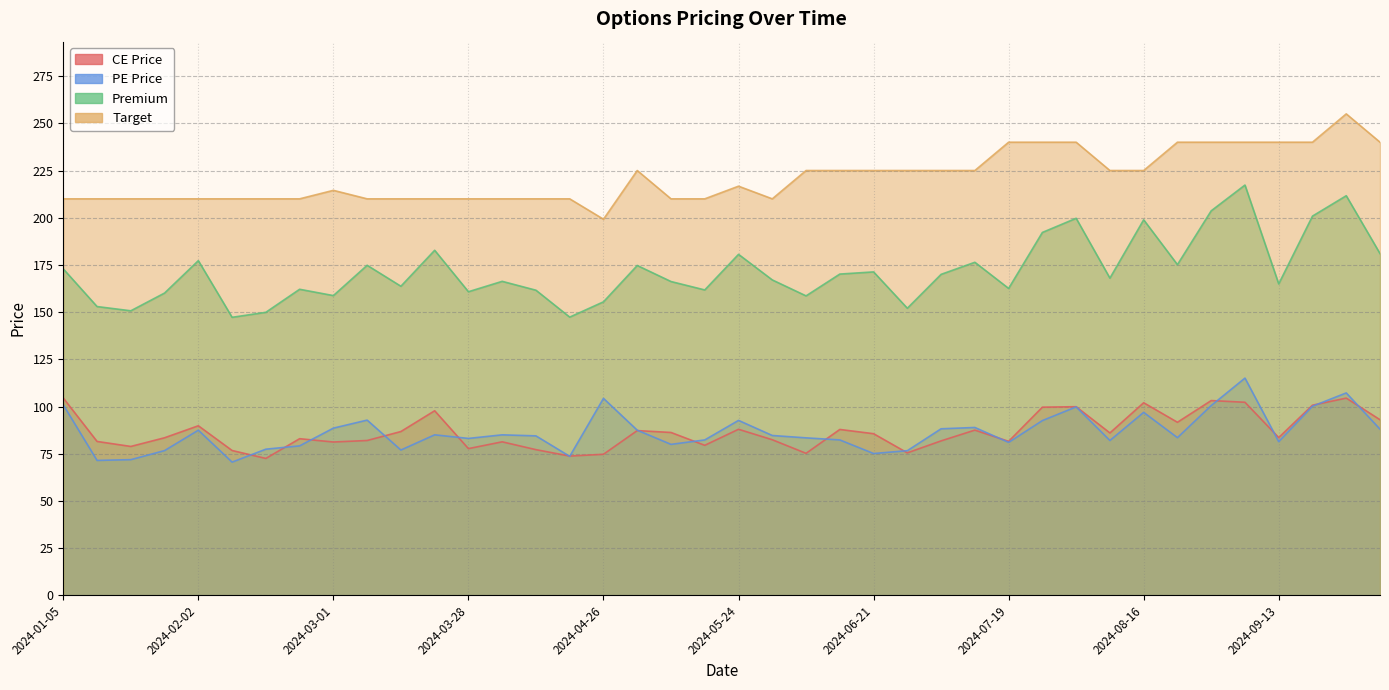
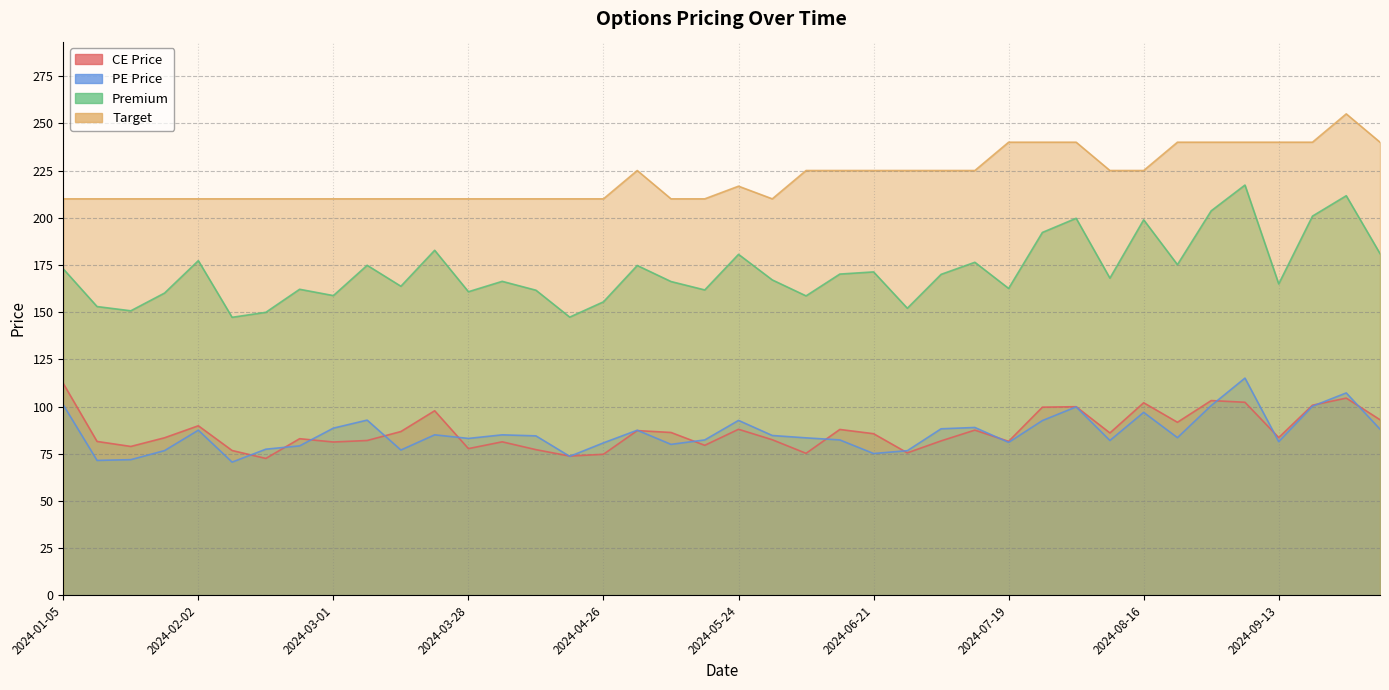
CE Price, 2024-01-05: 105 -> 112
Target, 2024-03-01: 215 -> 210
PE Price, 2024-04-26: 104 -> 81
Target, 2024-04-26: 199 -> 210
